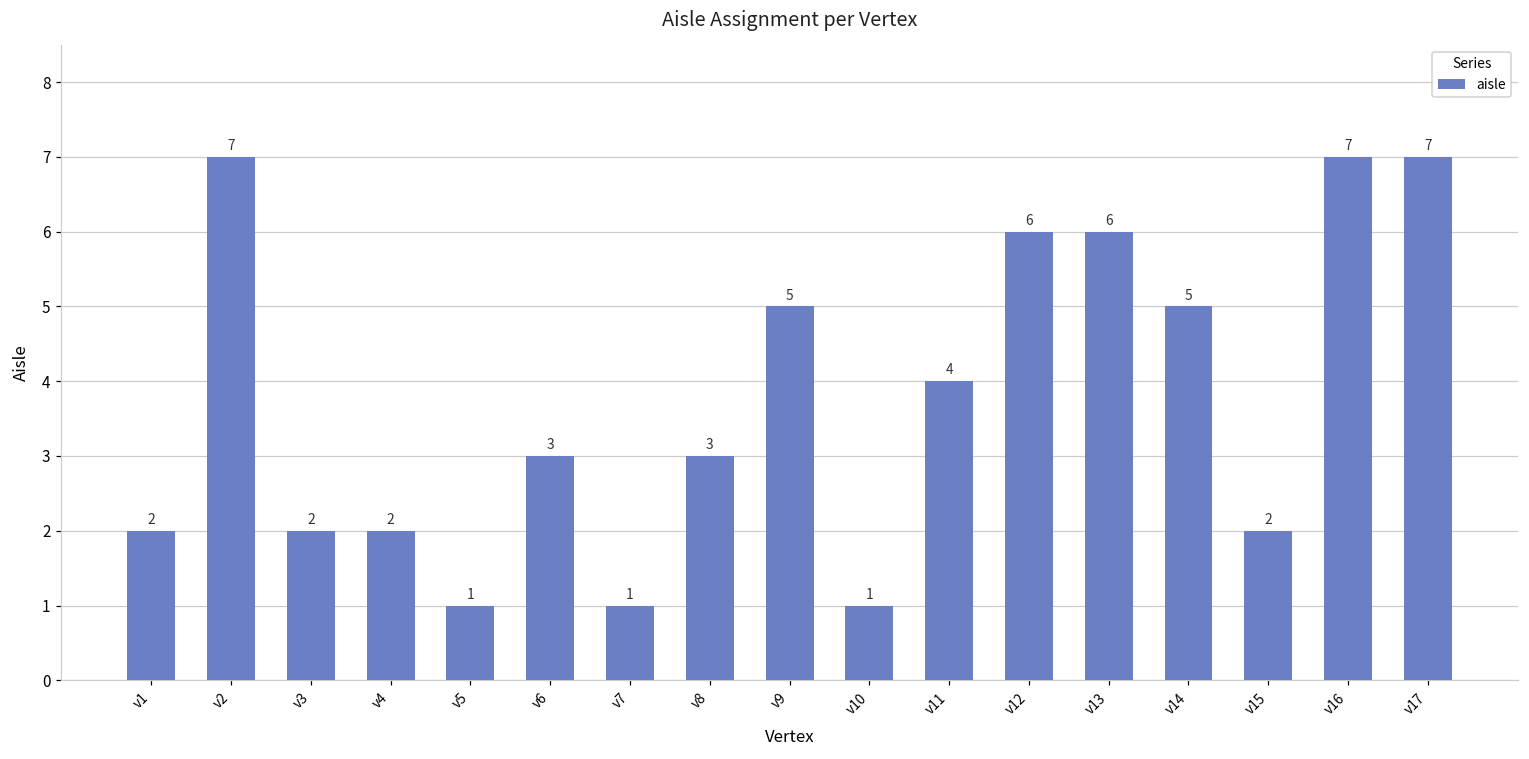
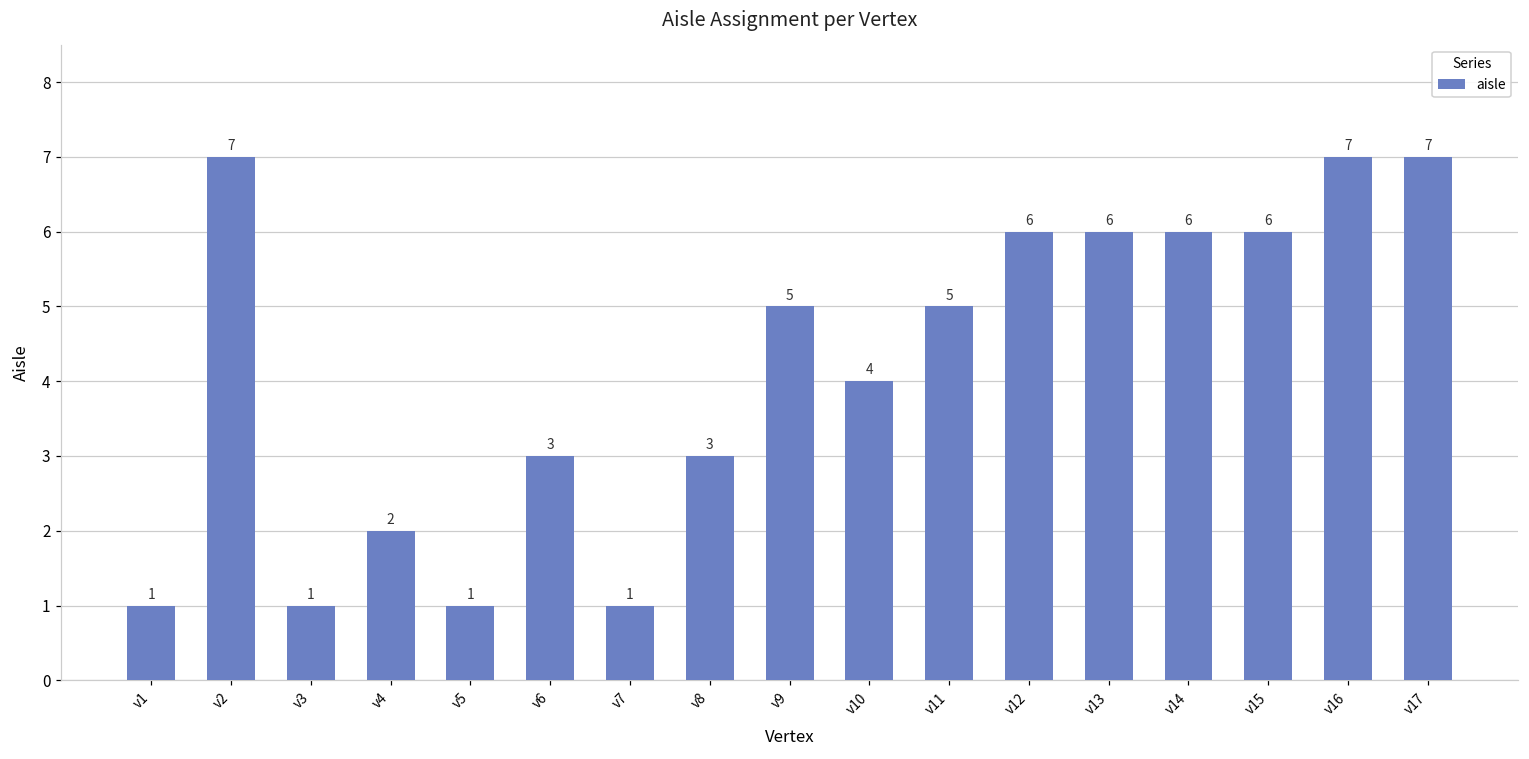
v1: 2 -> 1
v3: 2 -> 1
v10: 1 -> 4
v11: 4 -> 5
v14: 5 -> 6
v15: 2 -> 6
